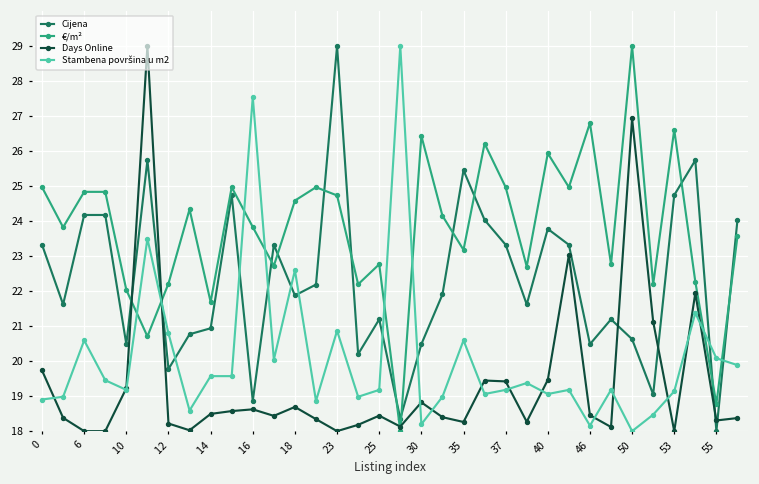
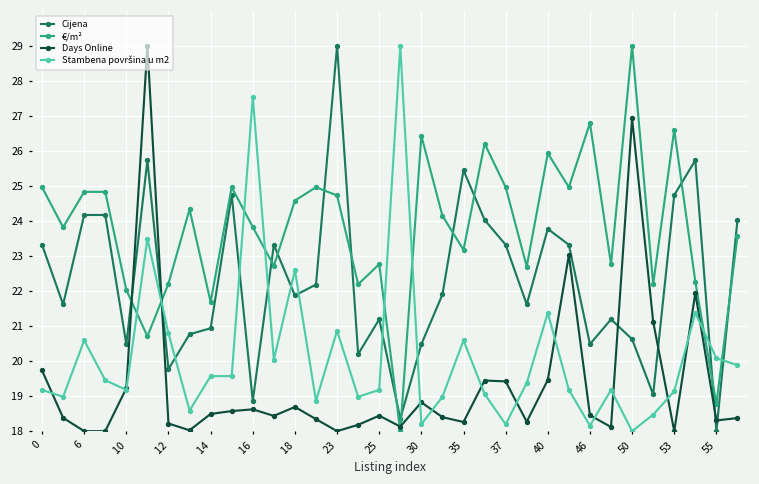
Stambena površina u m2, 0: 18.9 -> 19.2
Stambena površina u m2, 37: 19.2 -> 18.2
Stambena površina u m2, 40: 19.1 -> 21.4
